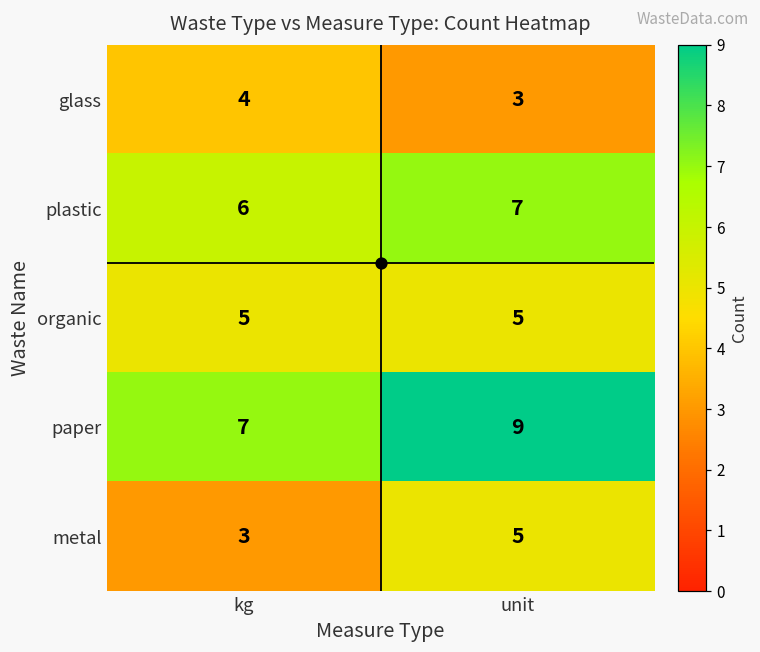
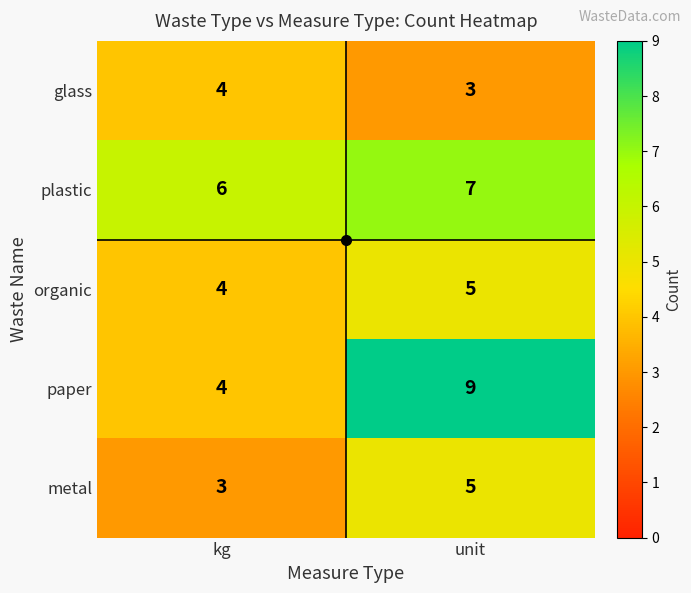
organic, kg: 5 -> 4
paper, kg: 7 -> 4
